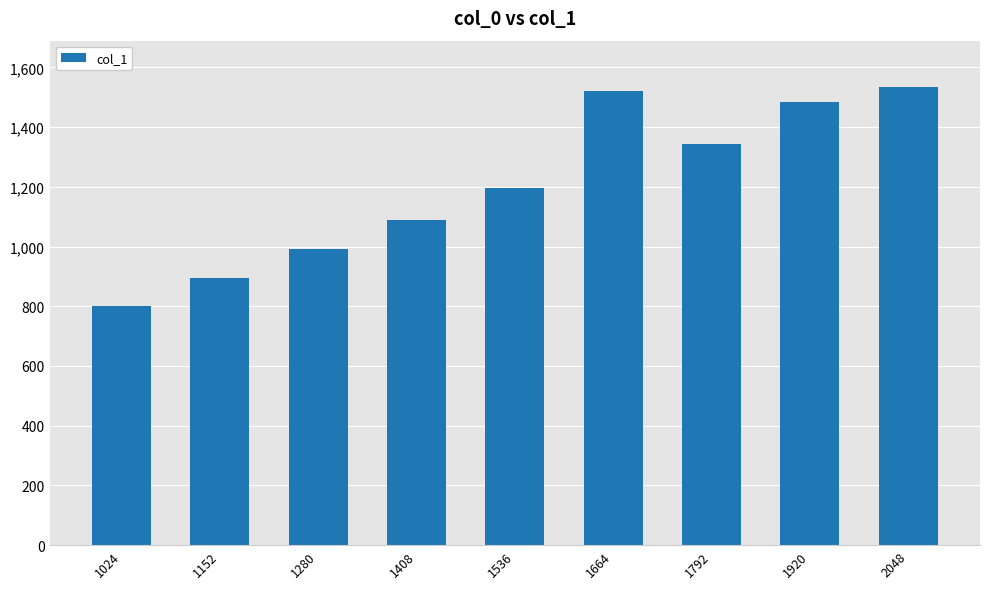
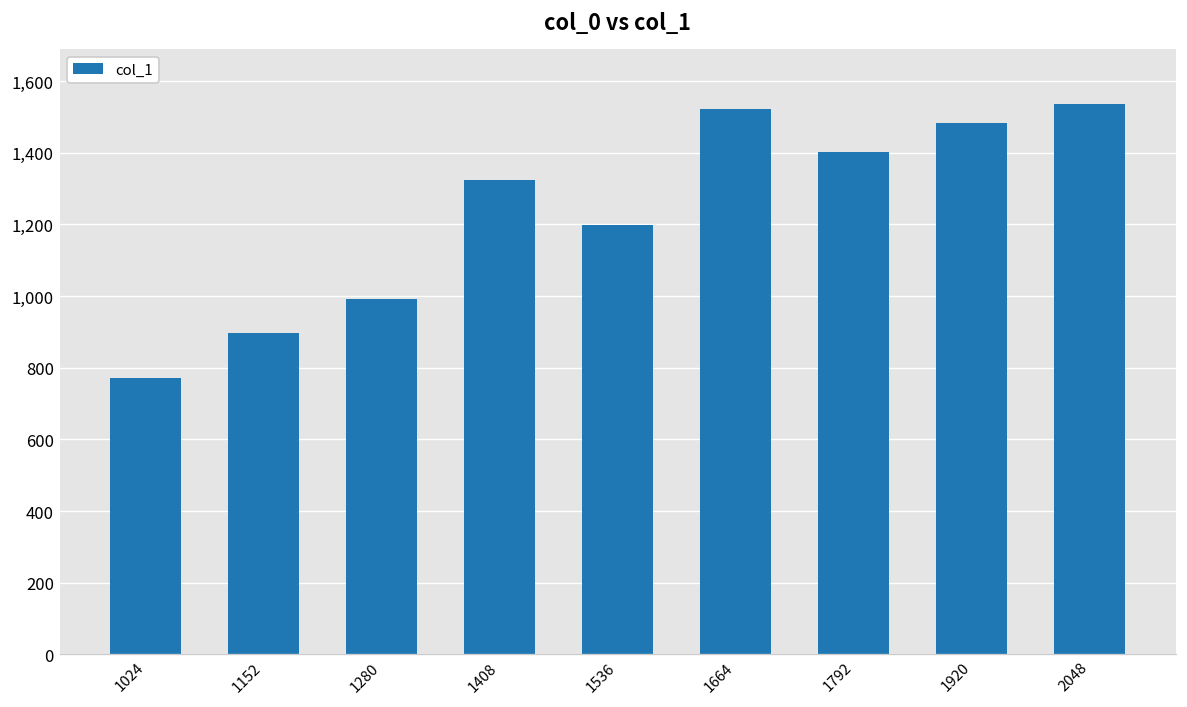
1024: 800 -> 770
1408: 1,090 -> 1,330
1792: 1,340 -> 1,400
